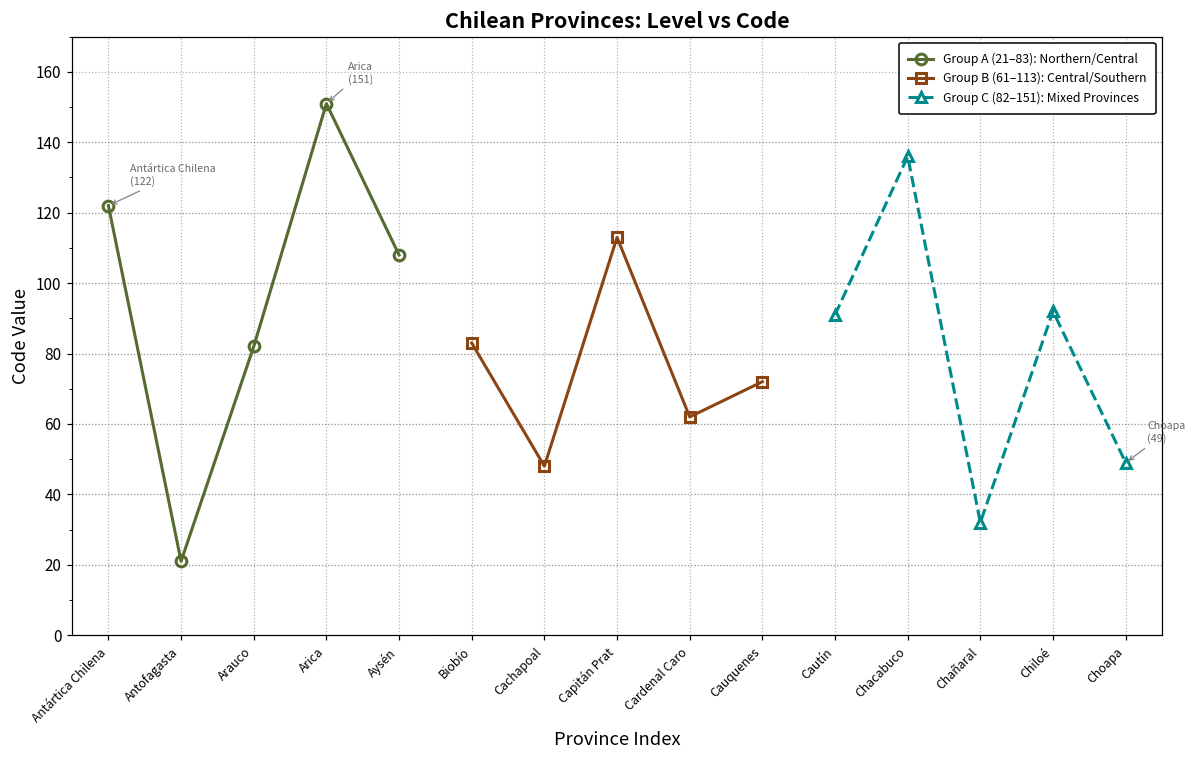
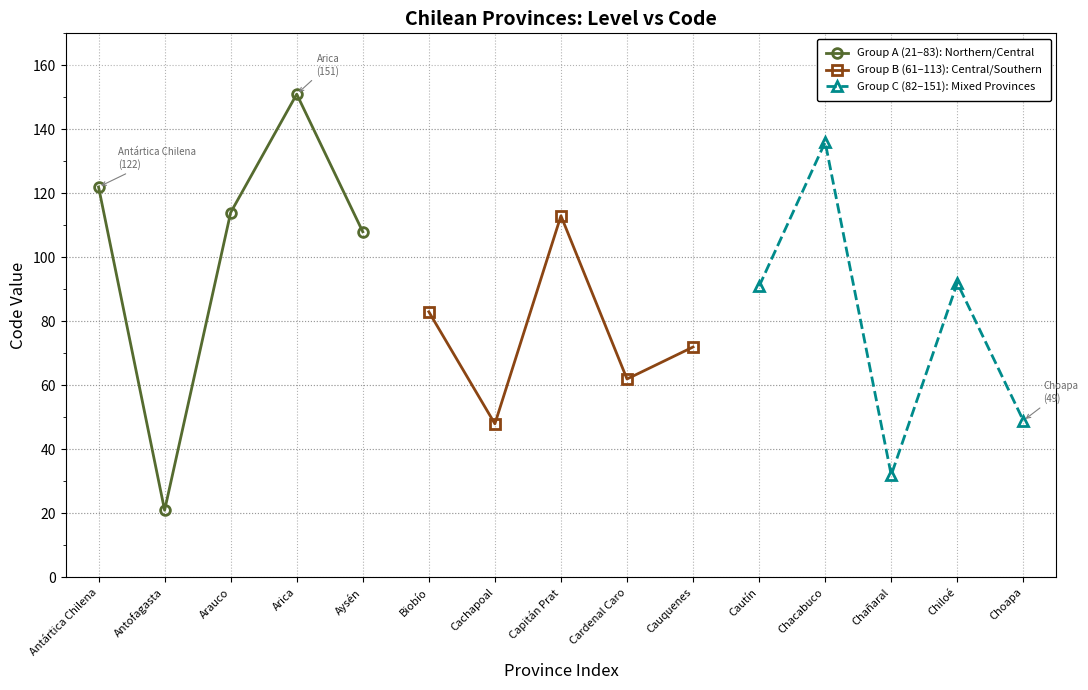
Group A (21–83): Northern/Central, Arauco: 82 -> 114
